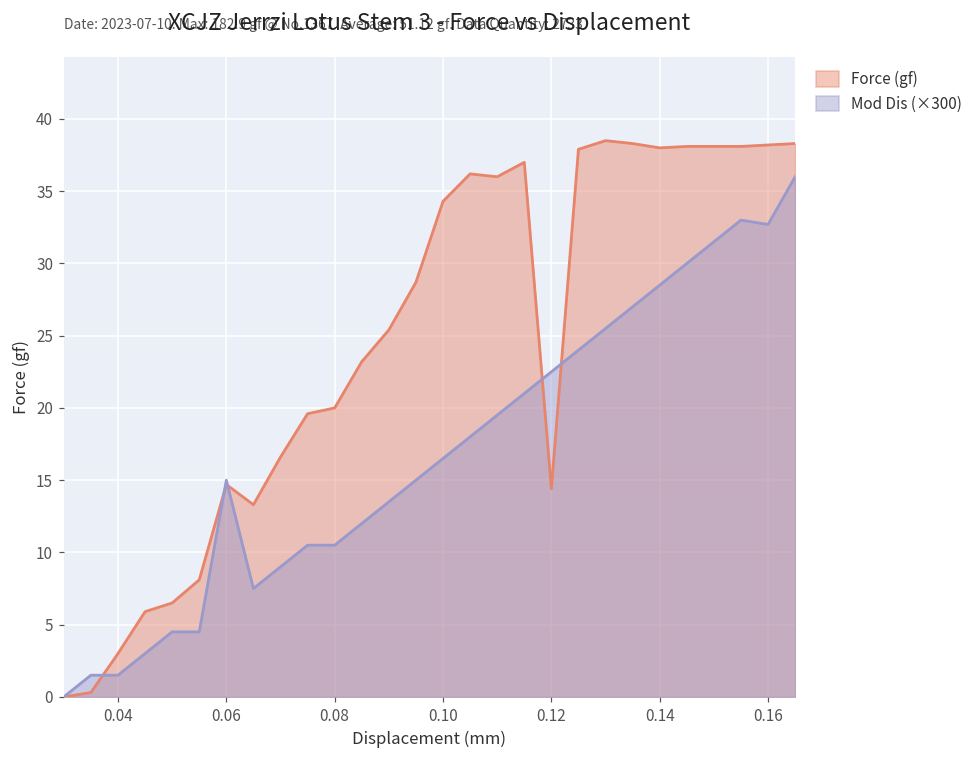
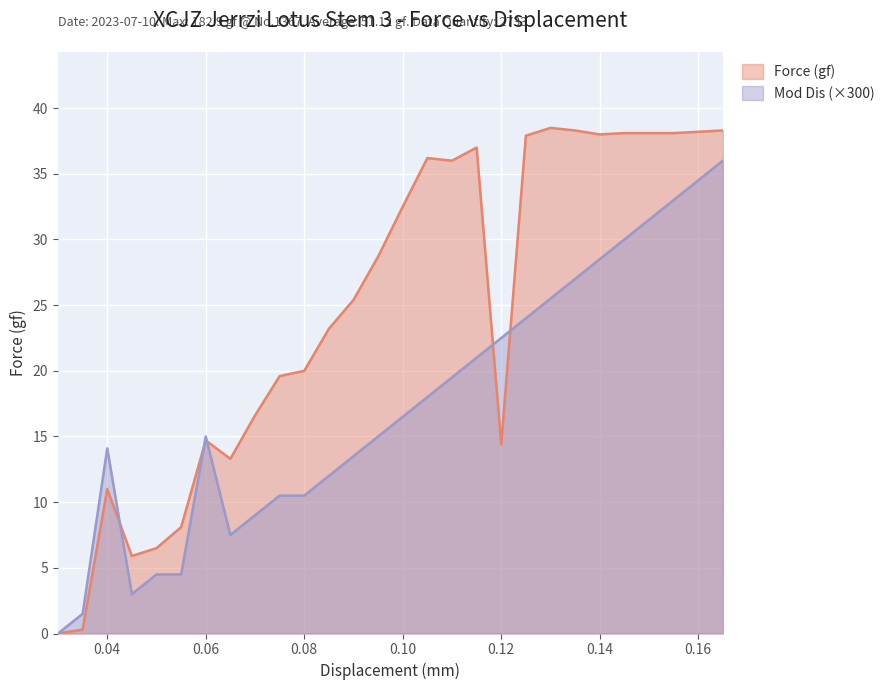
Force (gf), 0.04: 3 -> 11
Mod Dis (×300), 0.04: 1.5 -> 14.1
Force (gf), 0.10: 34.3 -> 32.5
Mod Dis (×300), 0.16: 32.7 -> 34.5
